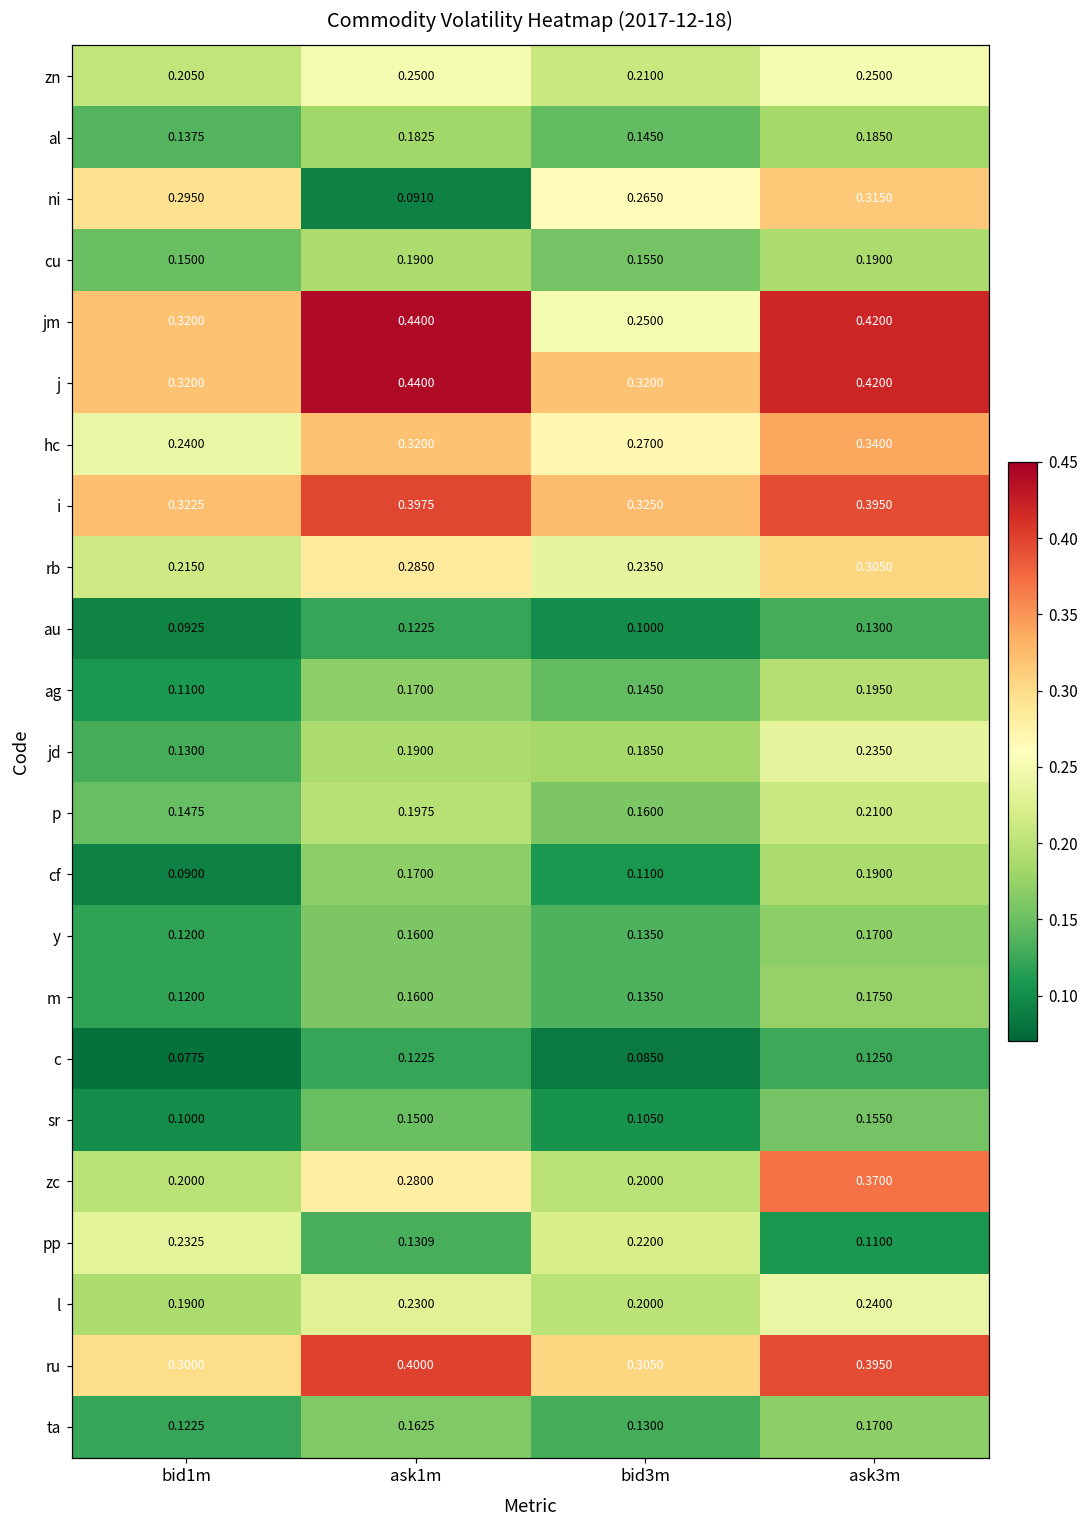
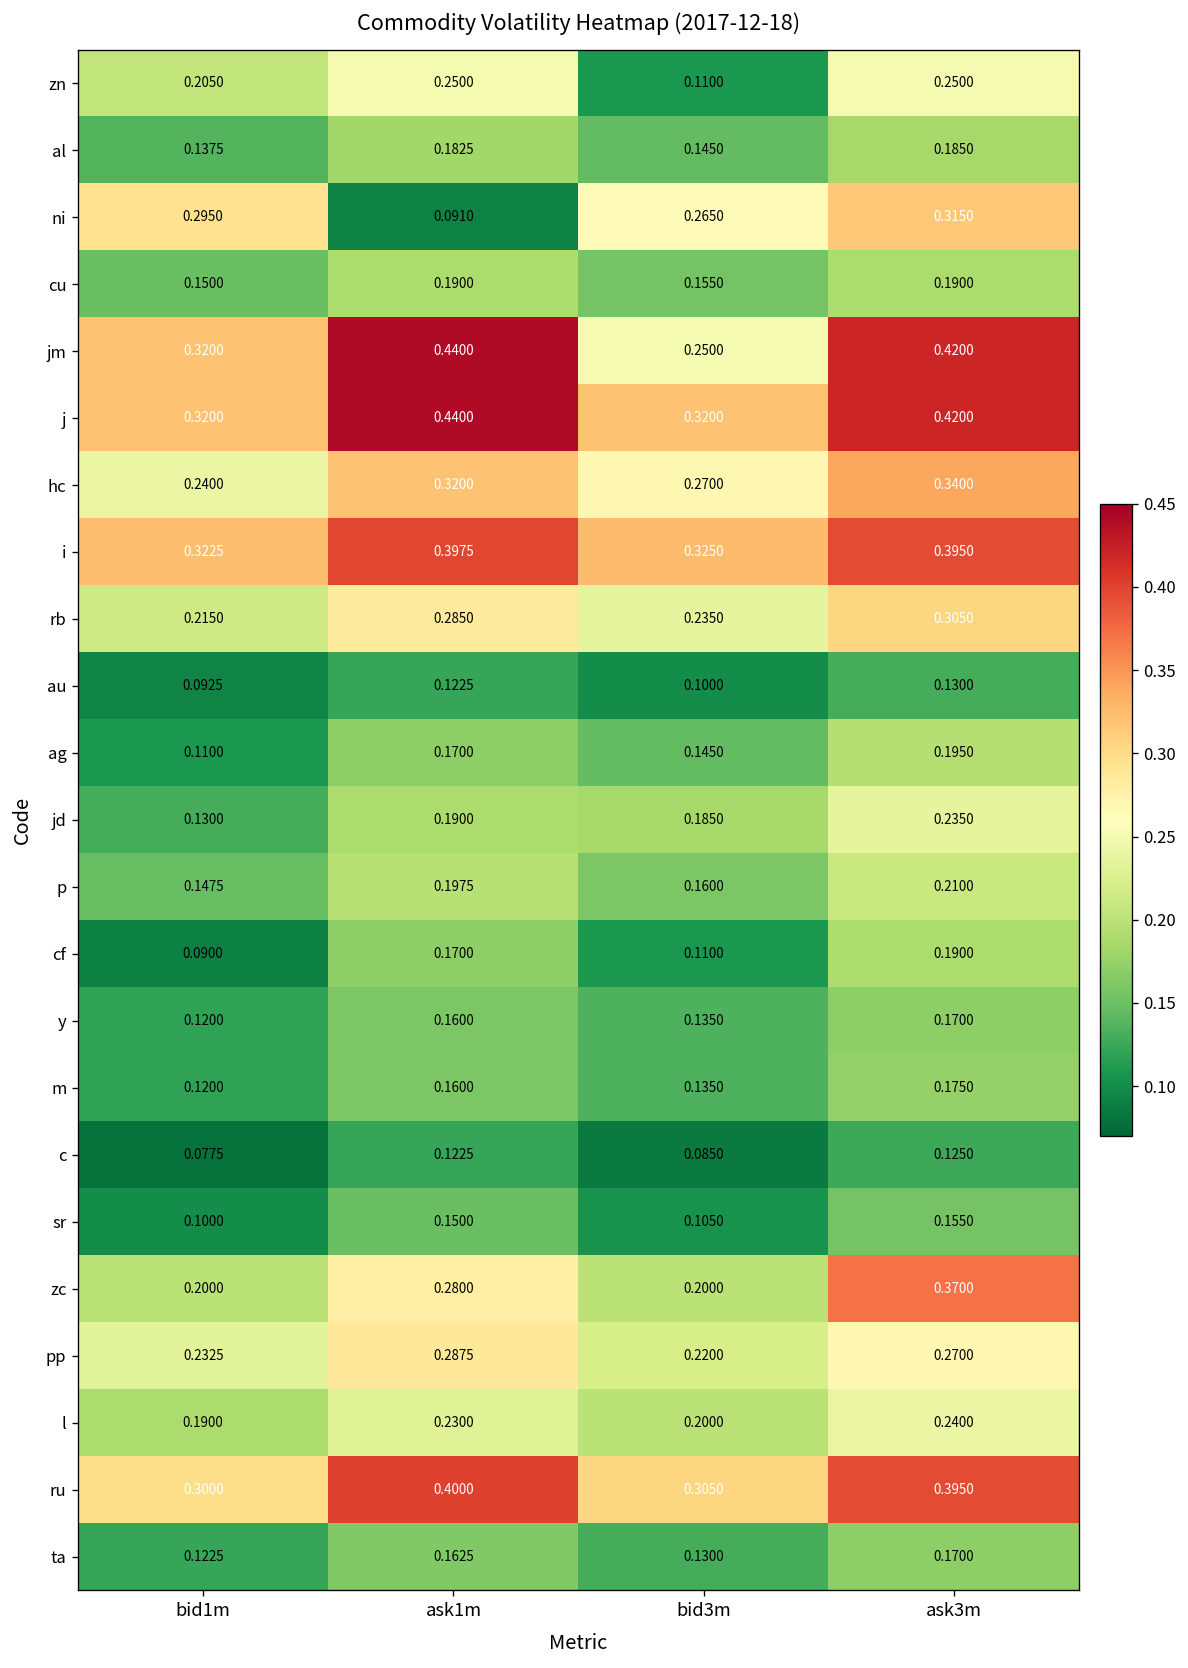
zn, bid3m: 0.2100 -> 0.1100
pp, ask1m: 0.1309 -> 0.2875
pp, ask3m: 0.1100 -> 0.2700
